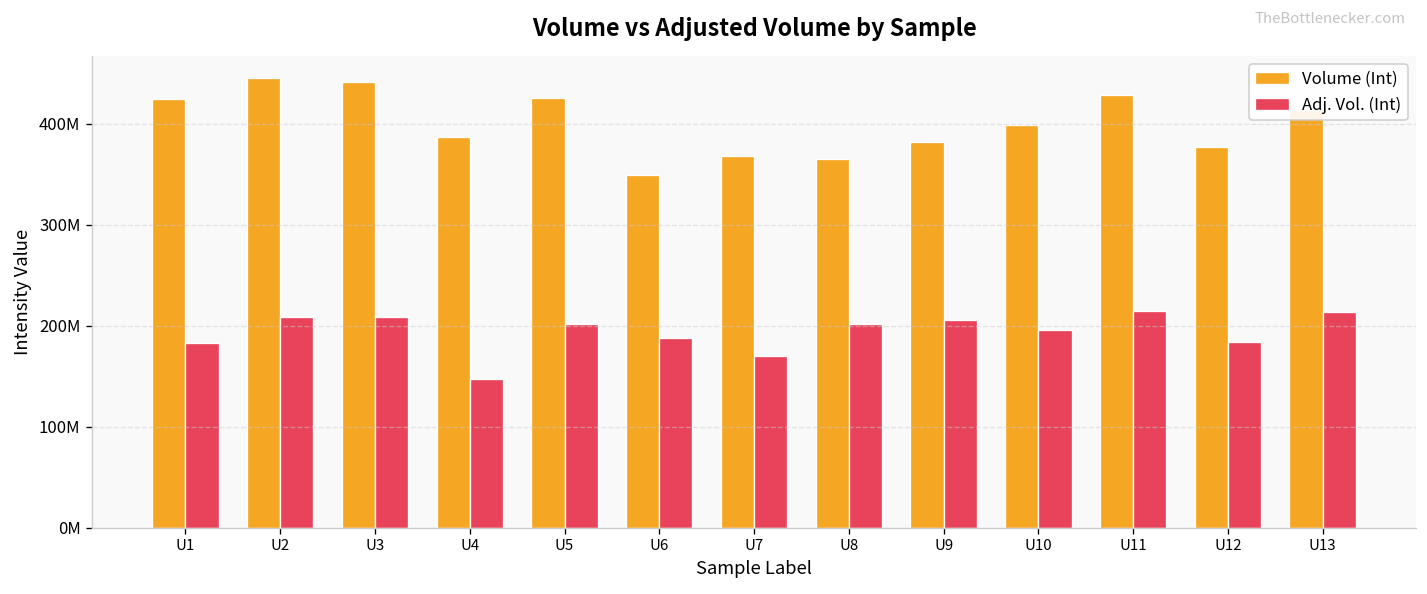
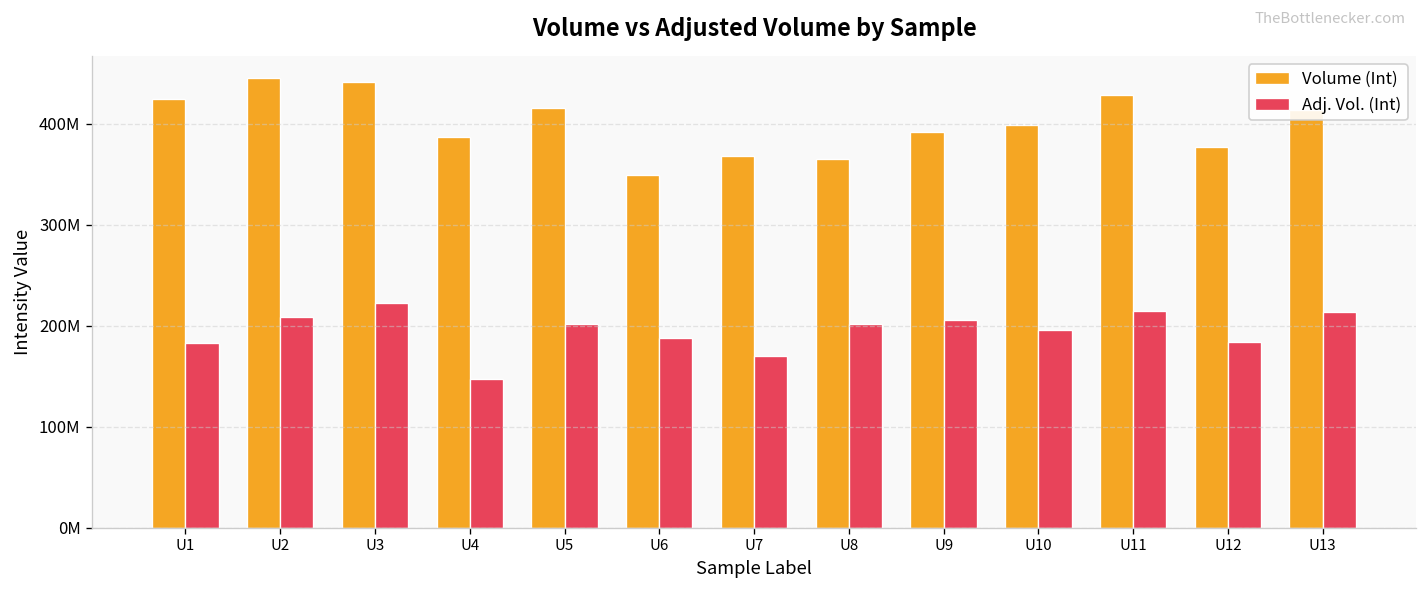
Adj. Vol. (Int), U3: 210000000 -> 220000000
Volume (Int), U5: 430000000 -> 420000000
Volume (Int), U9: 380000000 -> 390000000
